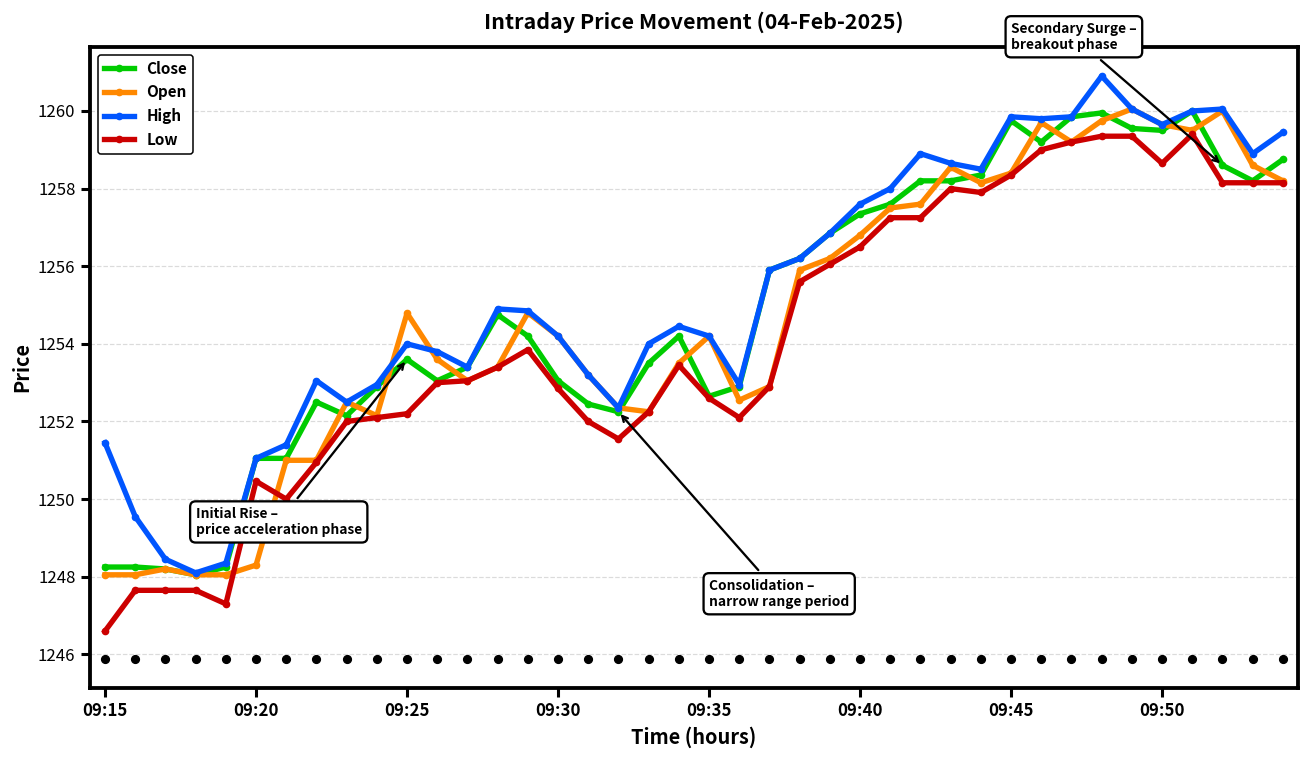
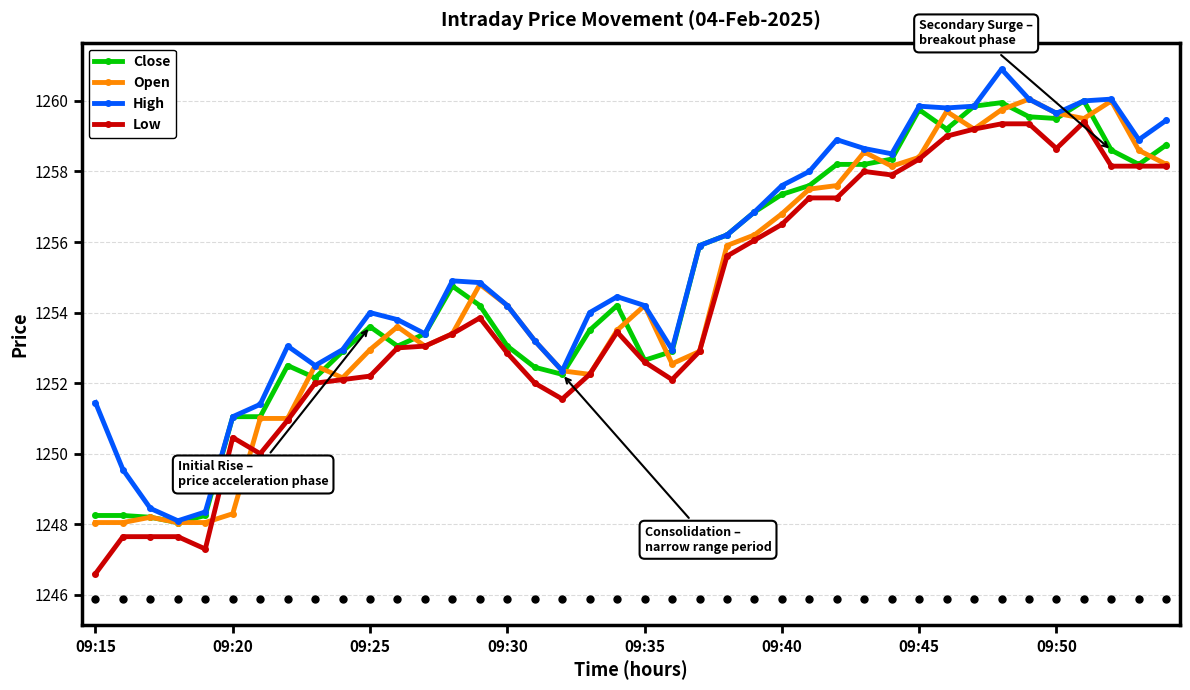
Open, 09:25: 1254.8 -> 1253.0
